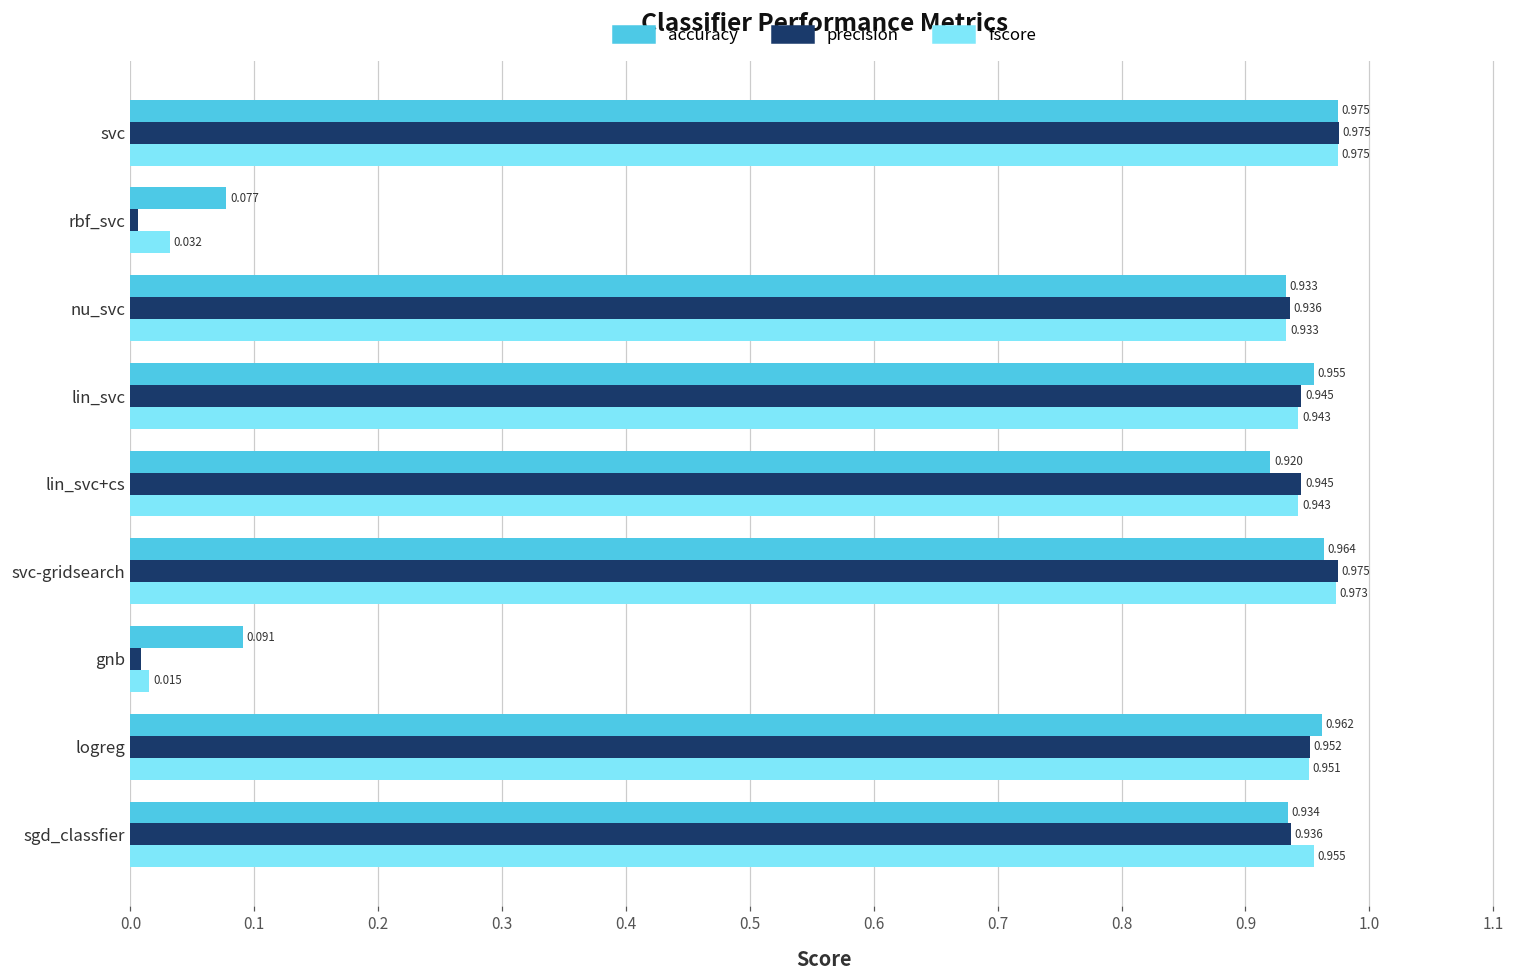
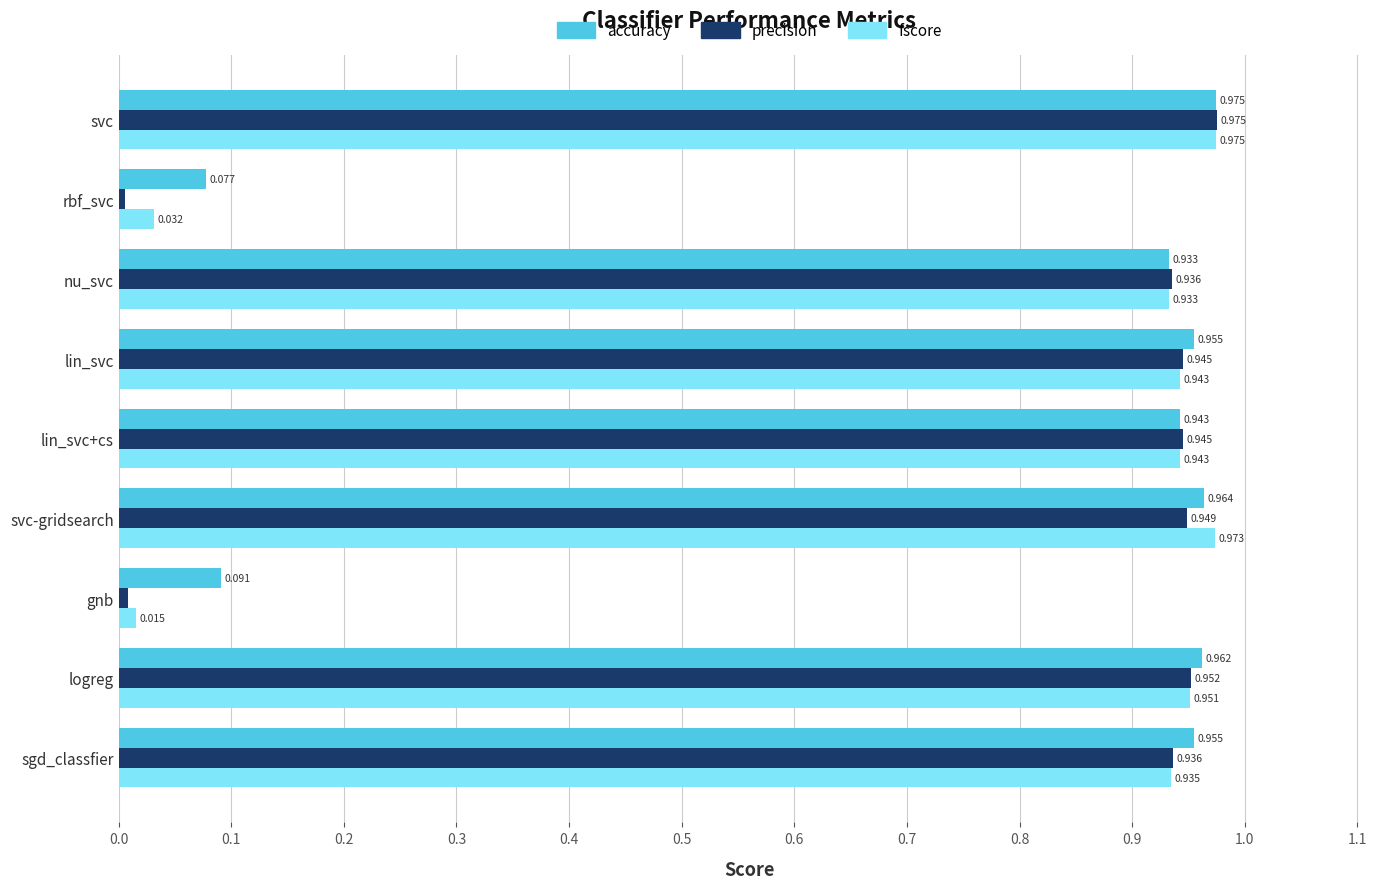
accuracy, lin_svc+cs: 0.920 -> 0.943
precision, svc-gridsearch: 0.975 -> 0.949
accuracy, sgd_classfier: 0.934 -> 0.955
fscore, sgd_classfier: 0.955 -> 0.935
